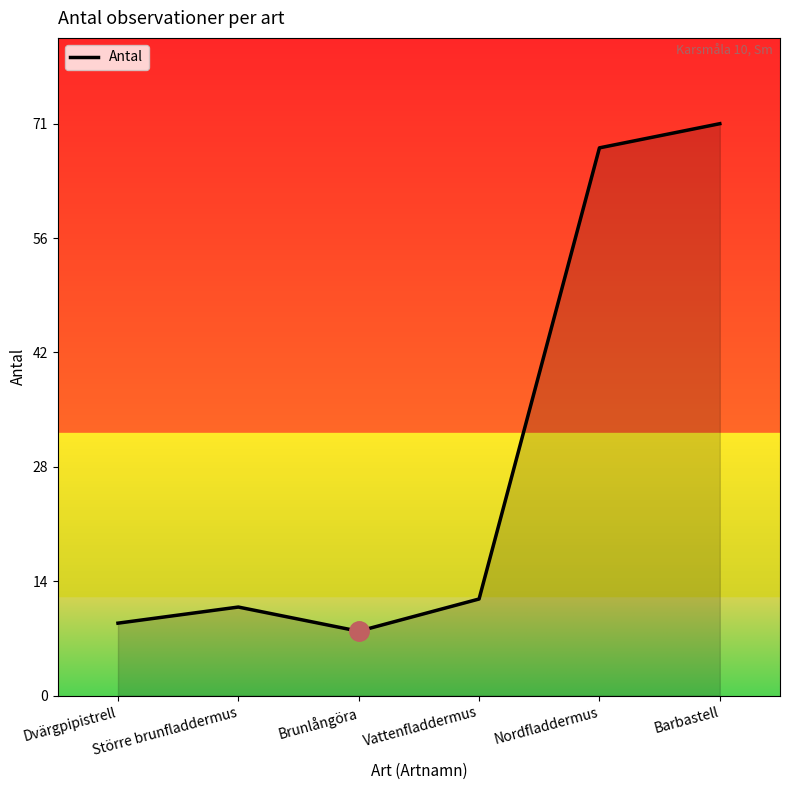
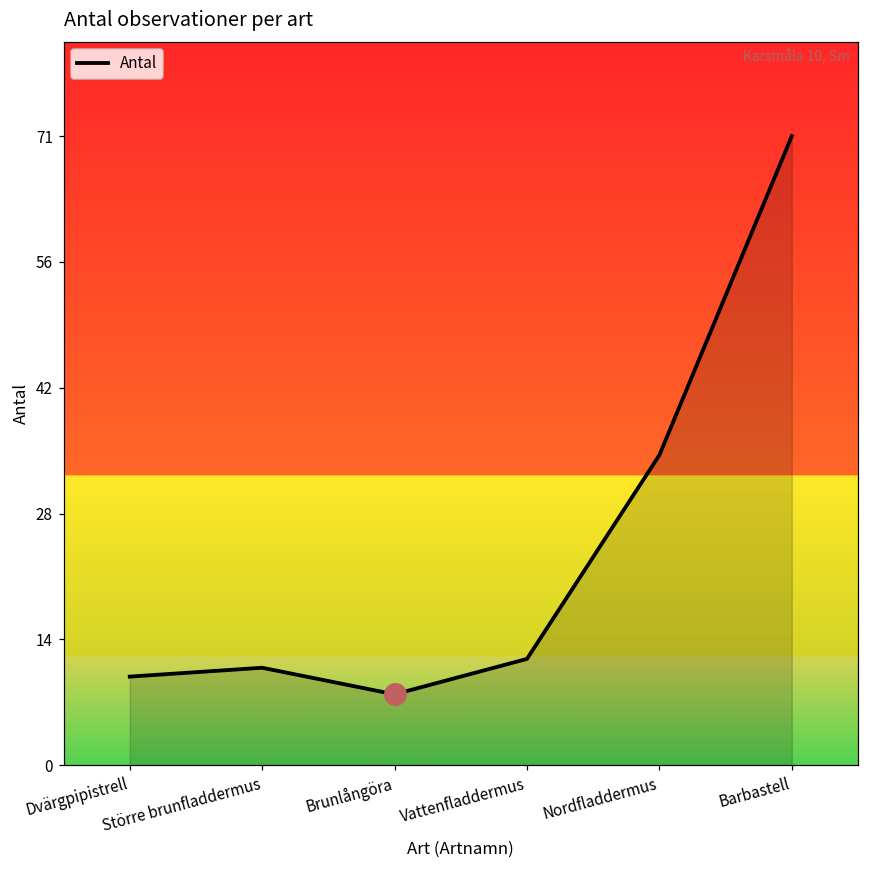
Antal, Dvärgpipistrell: 9 -> 10
Antal, Nordfladdermus: 68 -> 35
